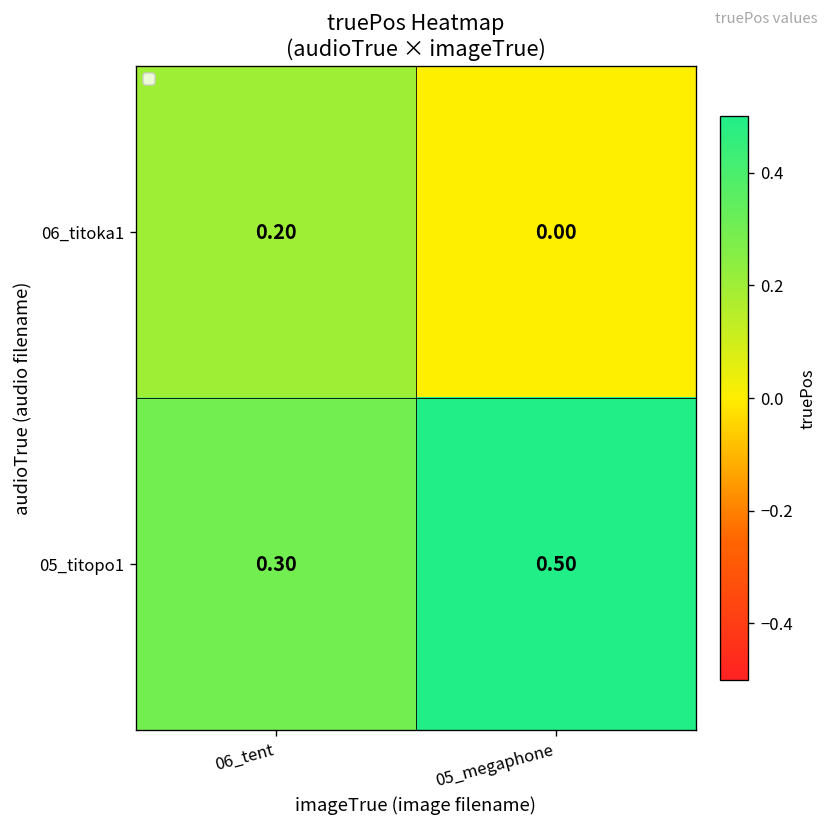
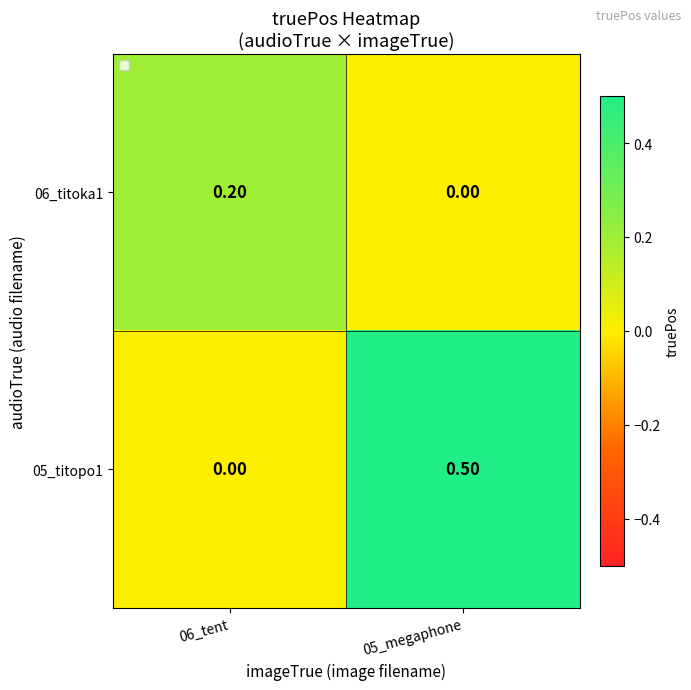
05_titopo1, 06_tent: 0.30 -> 0.00
